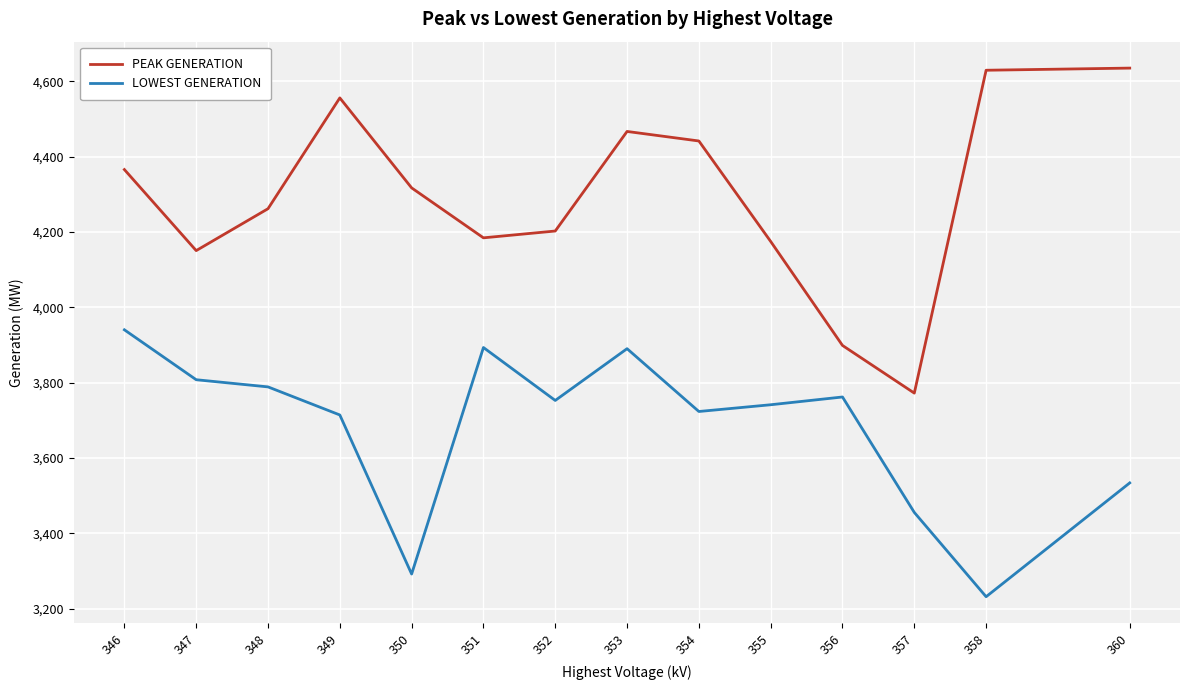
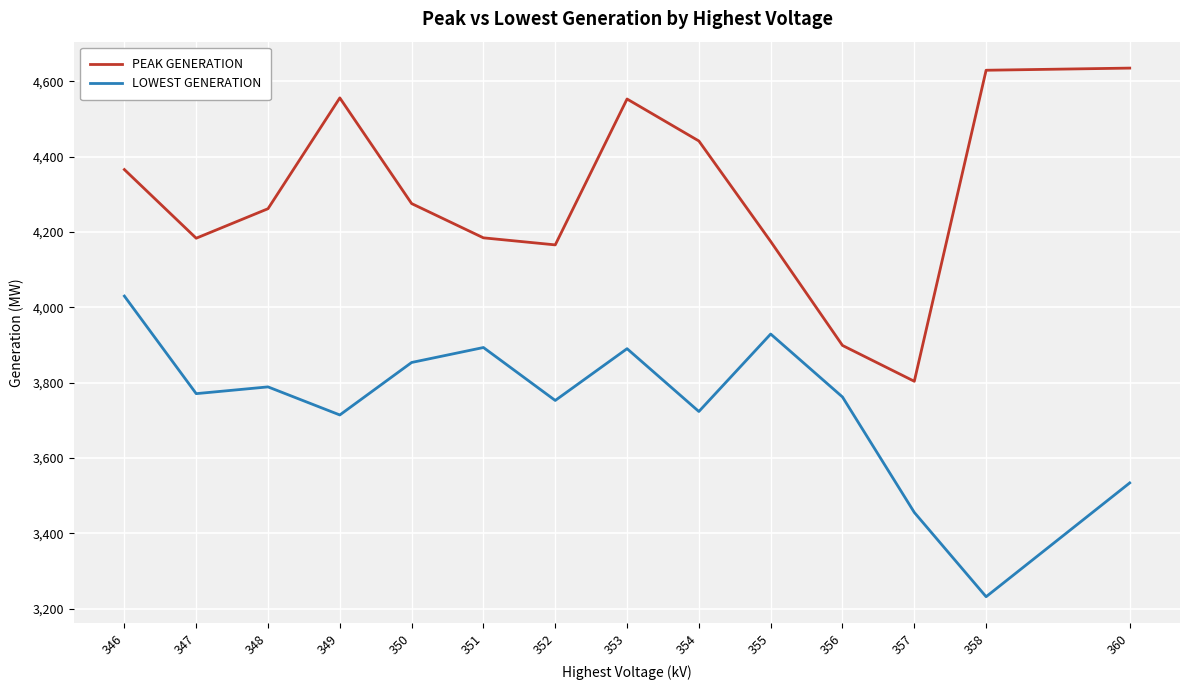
LOWEST GENERATION, 346: 3,940 -> 4,030
PEAK GENERATION, 347: 4,150 -> 4,180
LOWEST GENERATION, 347: 3,810 -> 3,770
PEAK GENERATION, 350: 4,320 -> 4,280
LOWEST GENERATION, 350: 3,290 -> 3,850
PEAK GENERATION, 352: 4,200 -> 4,170
PEAK GENERATION, 353: 4,470 -> 4,550
LOWEST GENERATION, 355: 3,740 -> 3,930
PEAK GENERATION, 357: 3,770 -> 3,800
